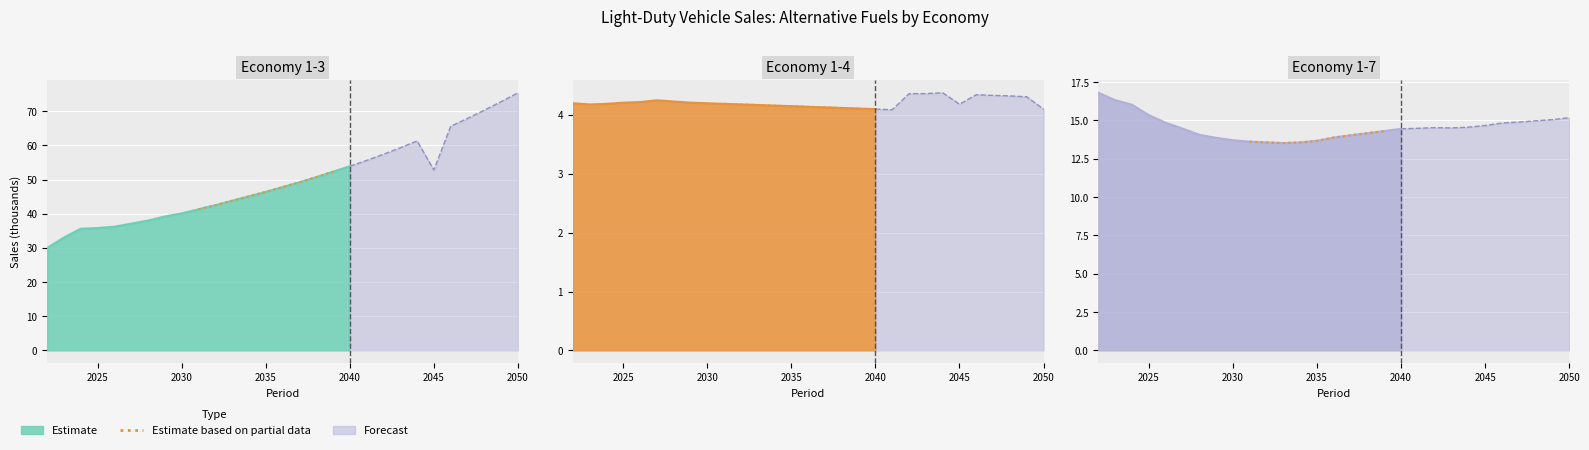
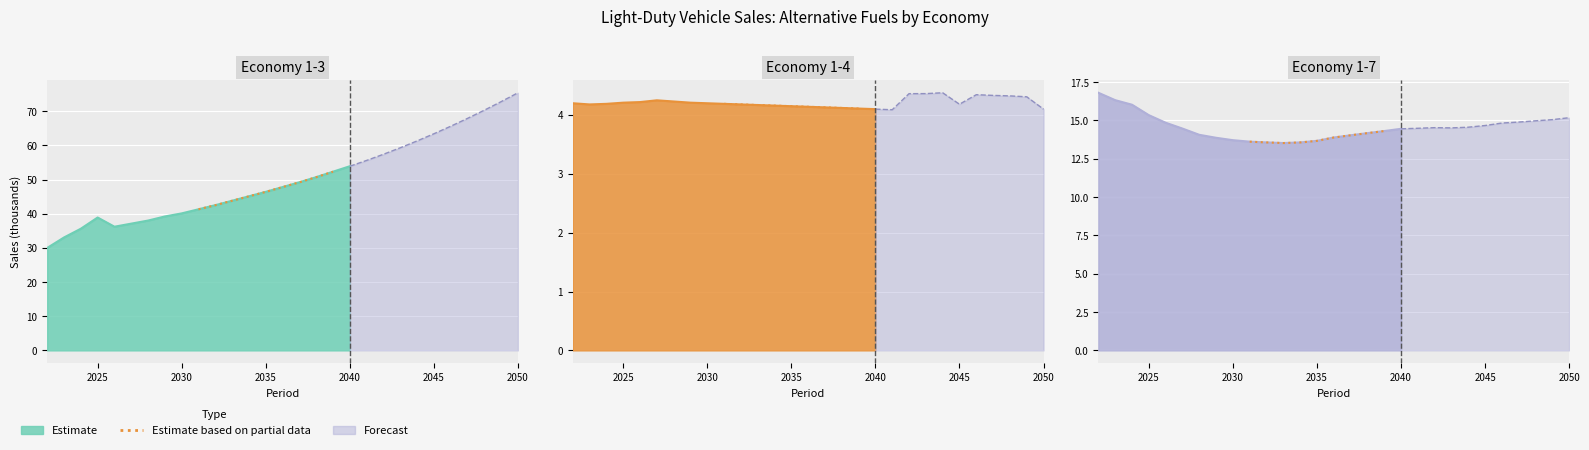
Economy 1-3, Estimate, 2025: 36 -> 39
Economy 1-3, Forecast, 2045: 53 -> 63
